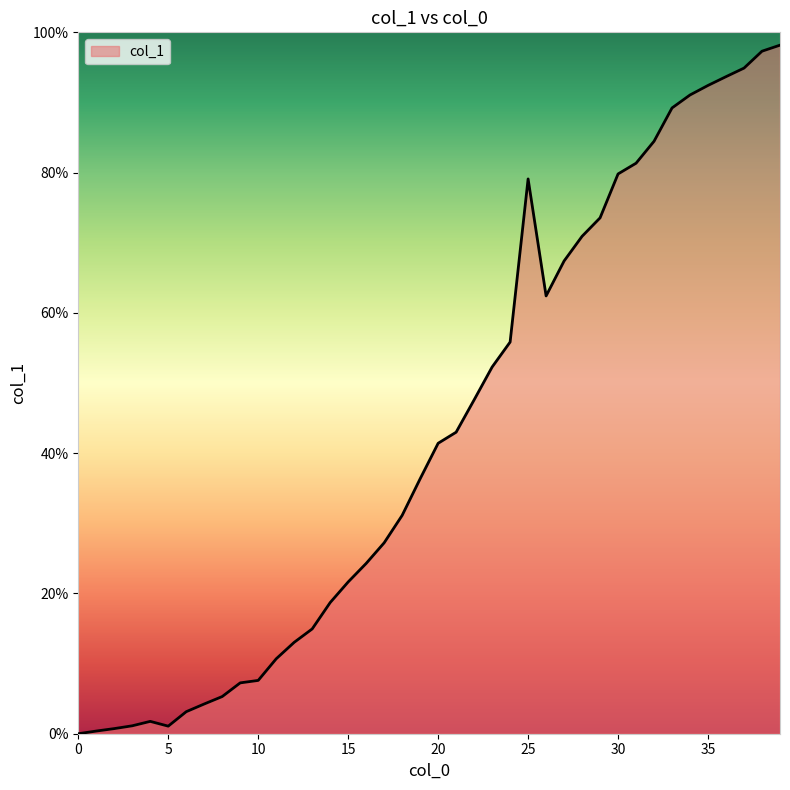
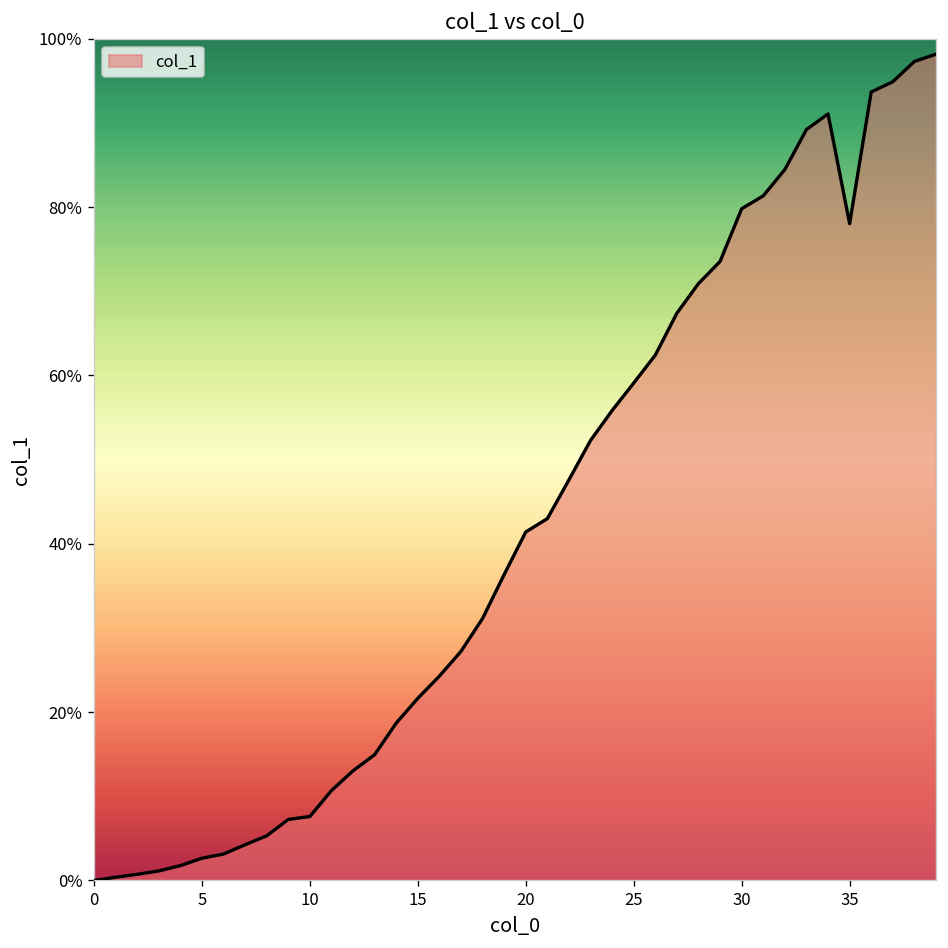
5: 1% -> 3%
25: 79% -> 59%
35: 92% -> 78%
